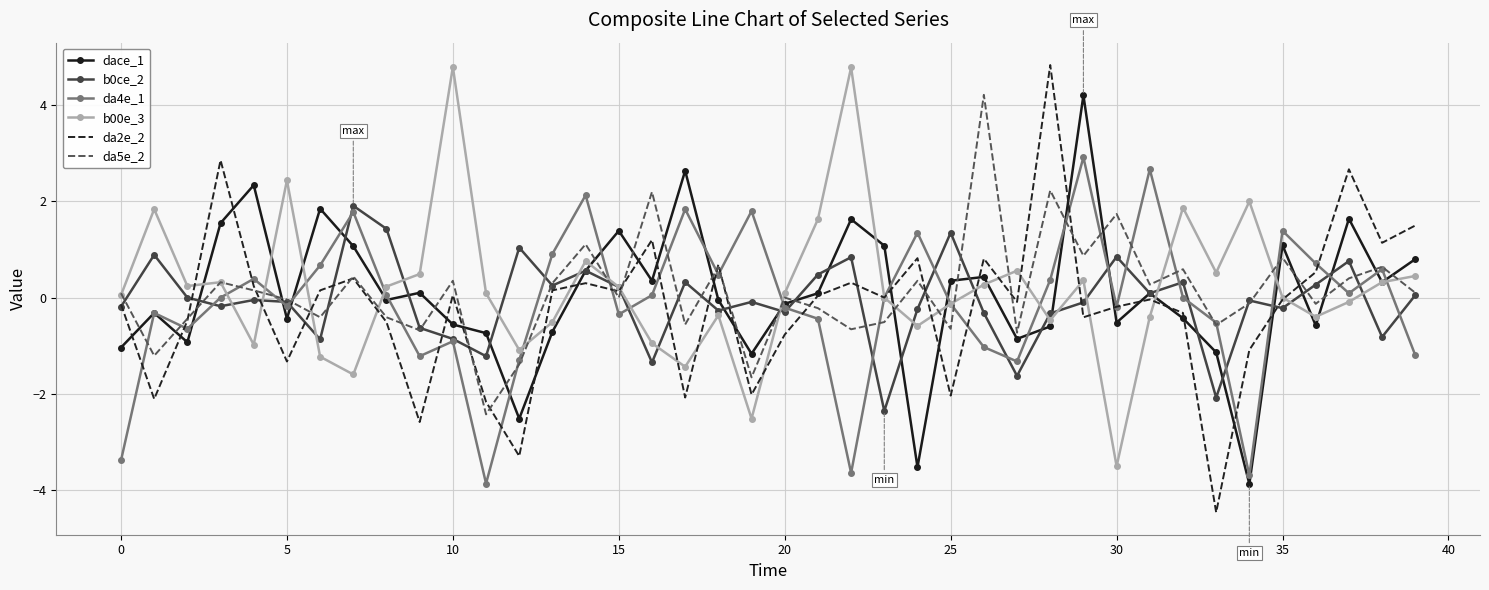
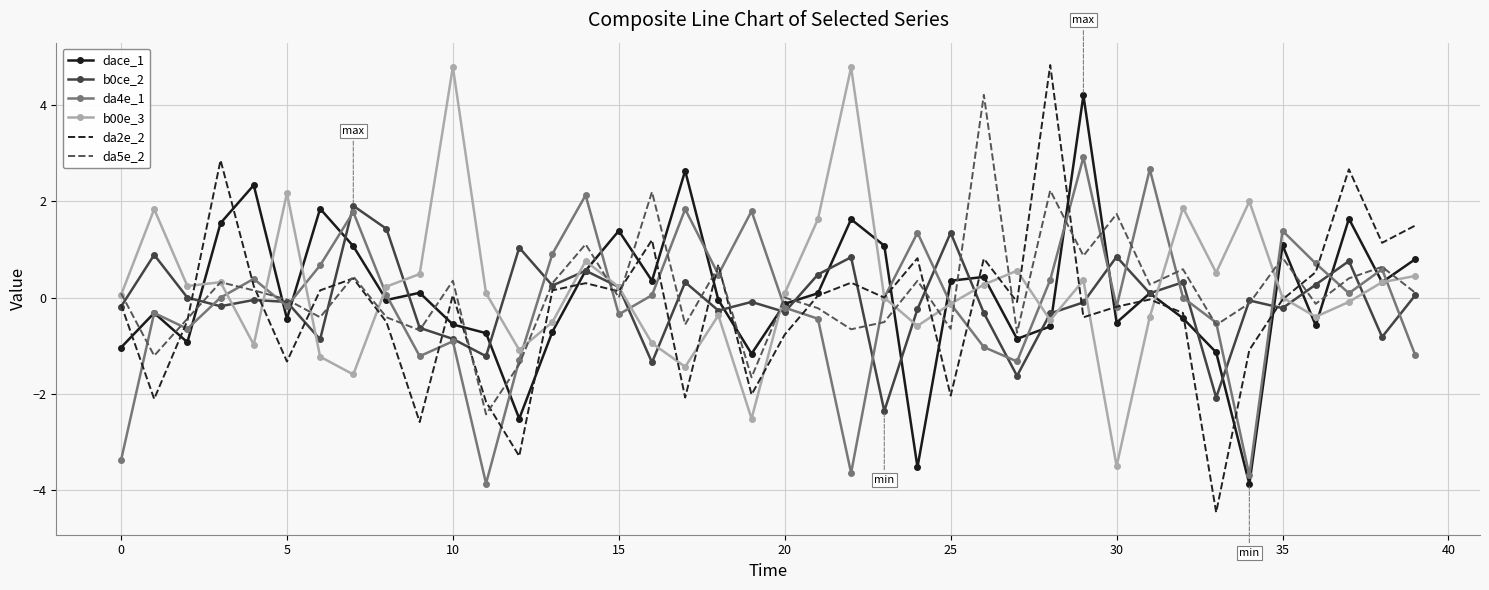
b00e_3, 5: 2.4 -> 2.2
